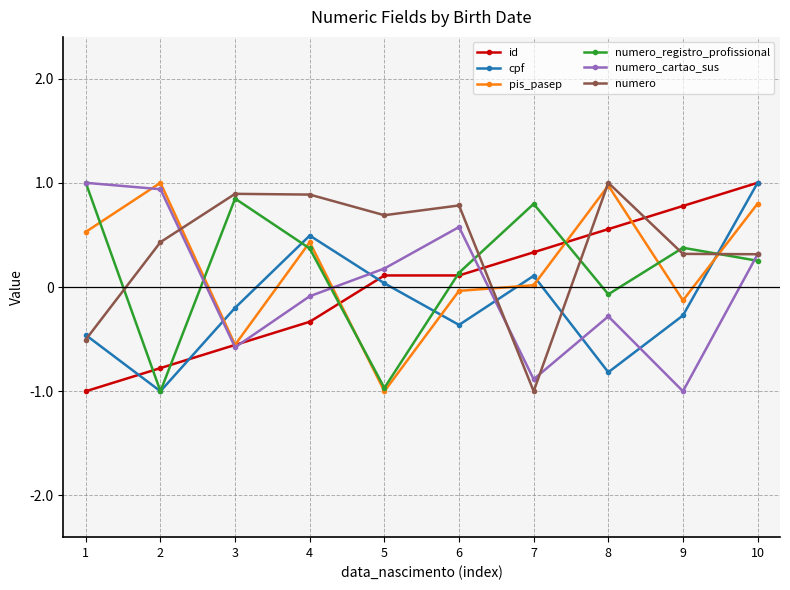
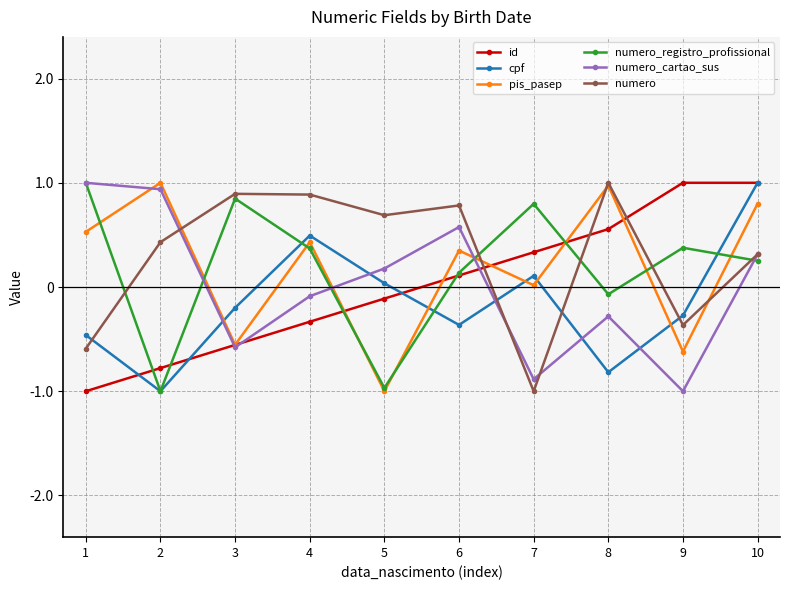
numero, 1: -0.50 -> -0.59
id, 5: 0.11 -> -0.11
pis_pasep, 6: -0.04 -> 0.35
id, 9: 0.78 -> 1.00
pis_pasep, 9: -0.13 -> -0.62
numero, 9: 0.32 -> -0.36
